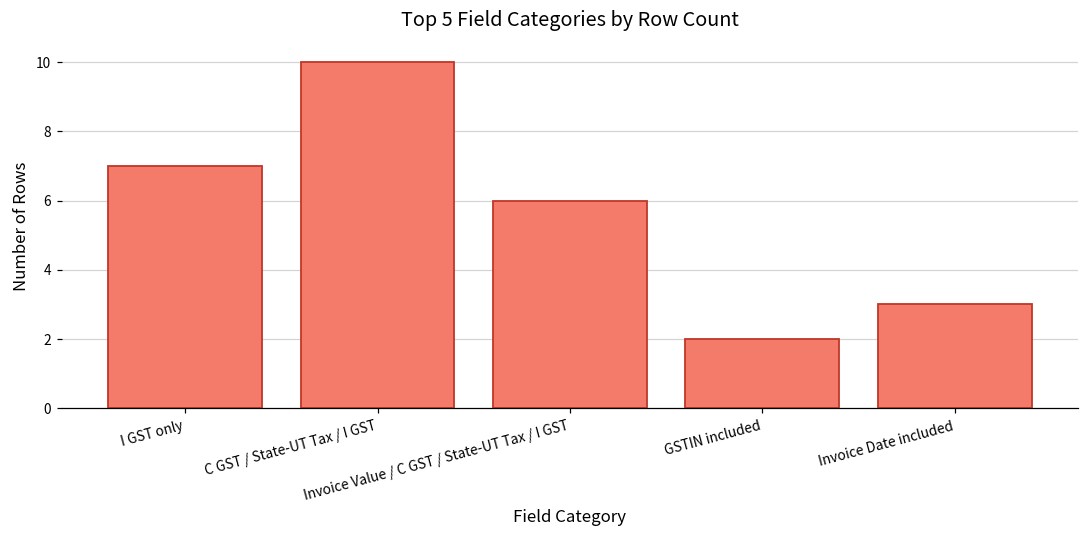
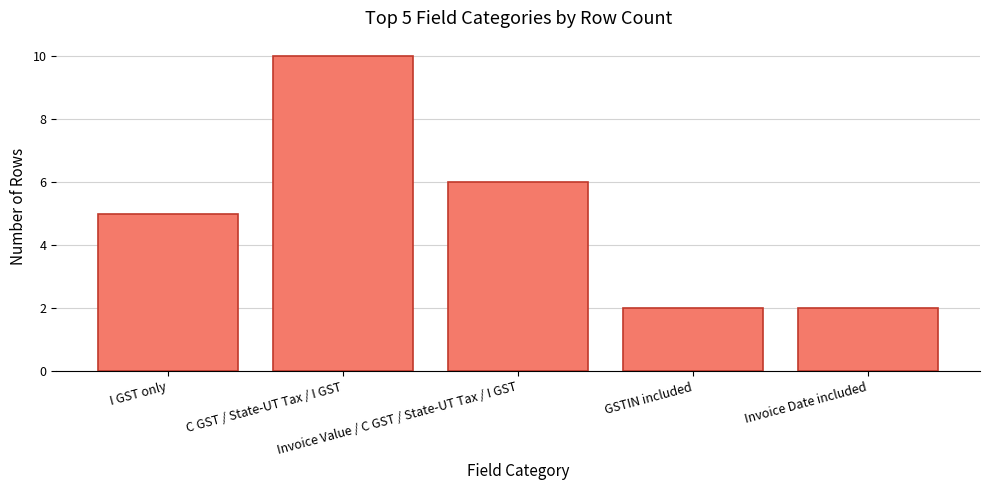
I GST only: 7 -> 5
Invoice Date included: 3 -> 2
